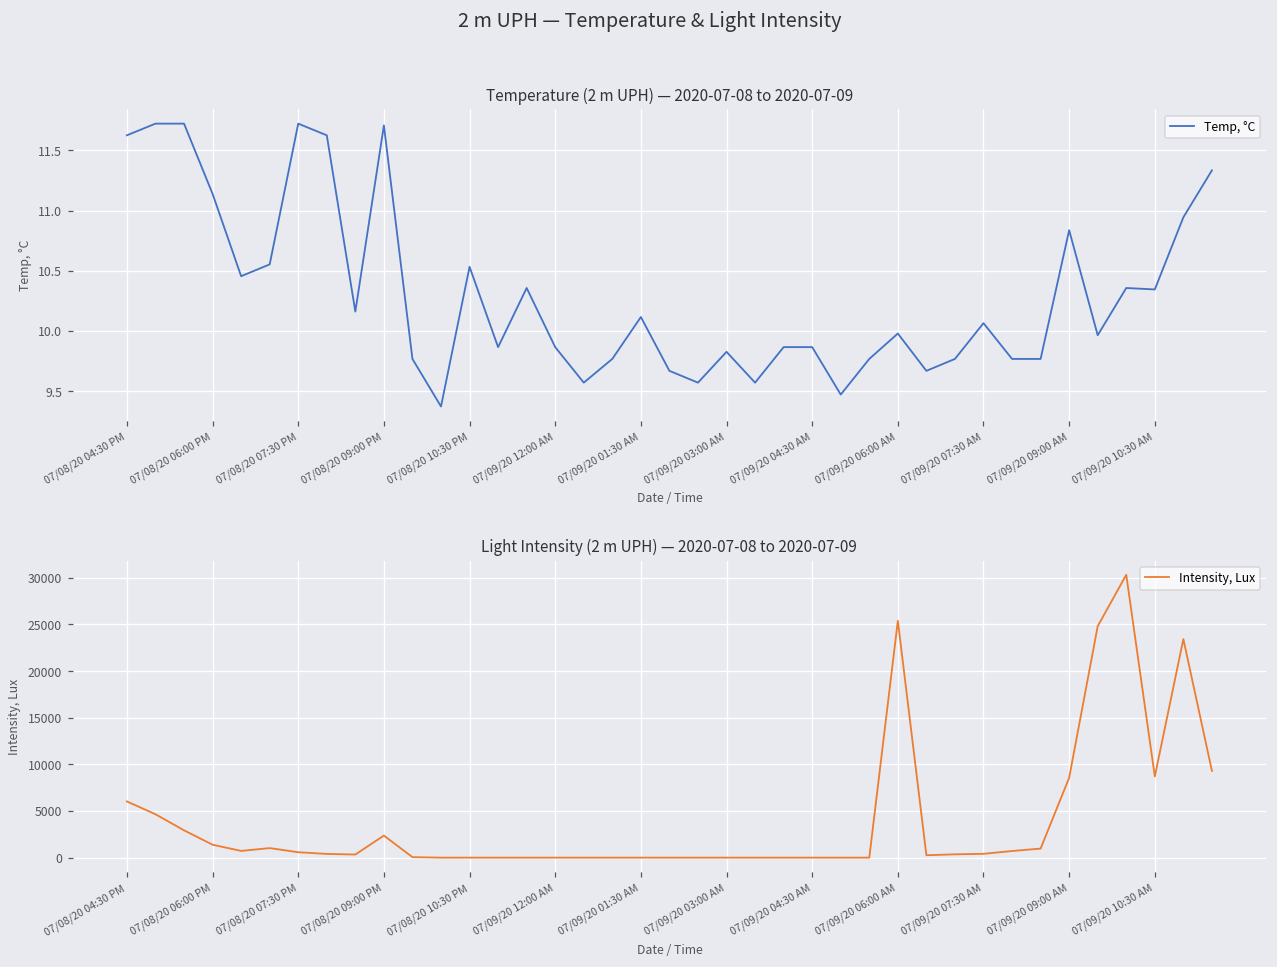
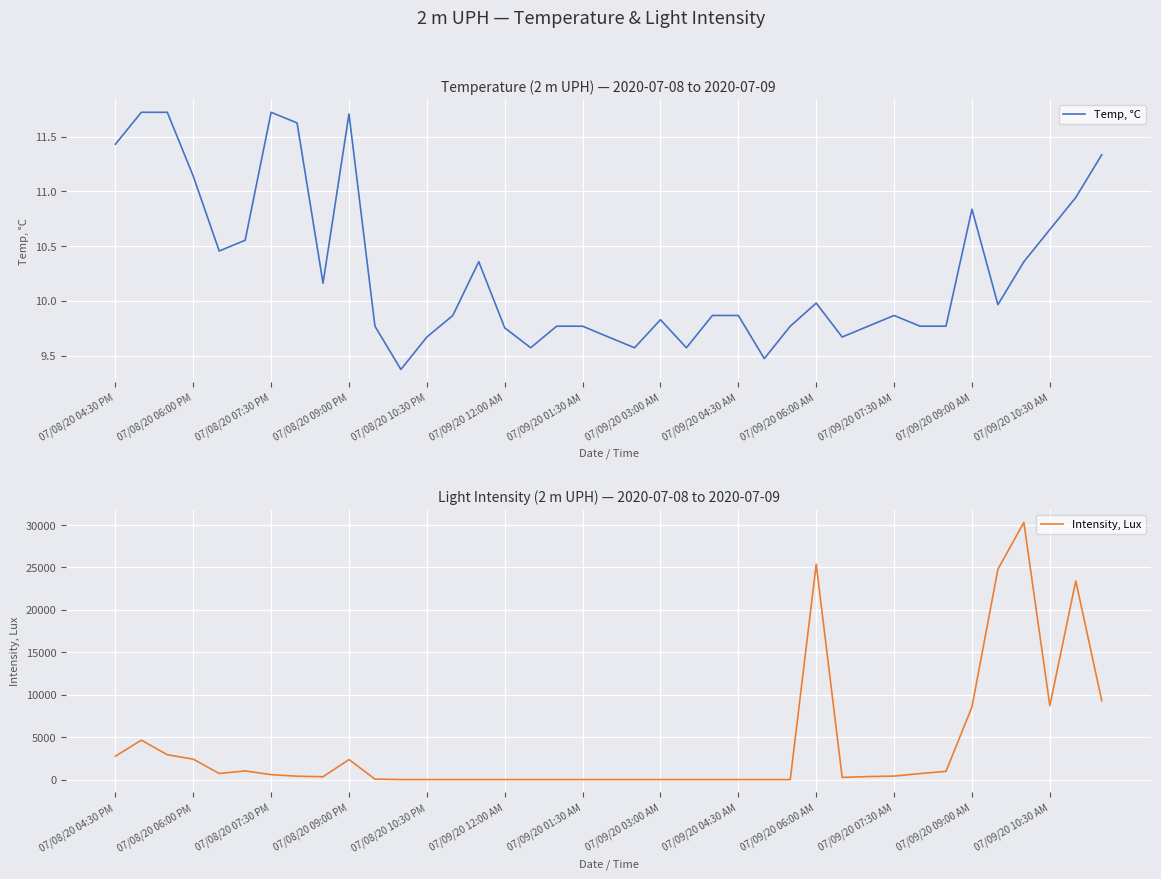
Temperature (2 m UPH) — 2020-07-08 to 2020-07-09, 07/08/20 04:30 PM: 11.63 -> 11.43
Temperature (2 m UPH) — 2020-07-08 to 2020-07-09, 07/08/20 10:30 PM: 10.53 -> 9.67
Temperature (2 m UPH) — 2020-07-08 to 2020-07-09, 07/09/20 12:00 AM: 9.87 -> 9.75
Temperature (2 m UPH) — 2020-07-08 to 2020-07-09, 07/09/20 01:30 AM: 10.12 -> 9.77
Temperature (2 m UPH) — 2020-07-08 to 2020-07-09, 07/09/20 07:30 AM: 10.07 -> 9.87
Temperature (2 m UPH) — 2020-07-08 to 2020-07-09, 07/09/20 10:30 AM: 10.35 -> 10.65
Light Intensity (2 m UPH) — 2020-07-08 to 2020-07-09, 07/08/20 04:30 PM: 6000 -> 3000
Light Intensity (2 m UPH) — 2020-07-08 to 2020-07-09, 07/08/20 06:00 PM: 1000 -> 2000
